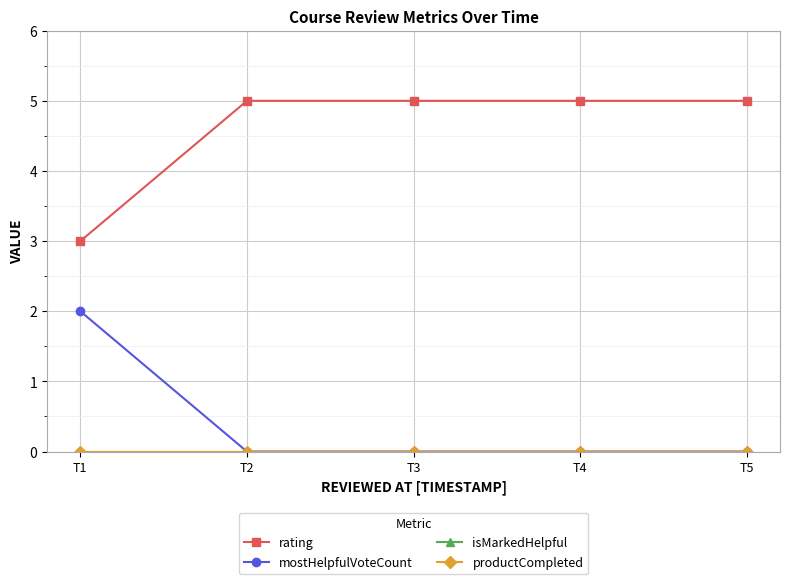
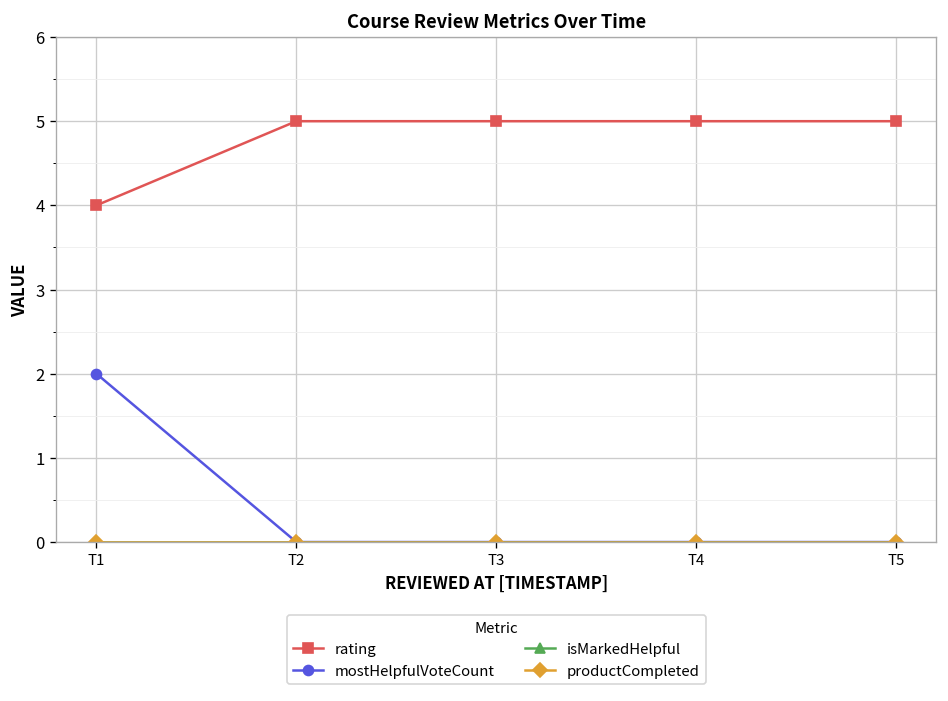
rating, T1: 3 -> 4
